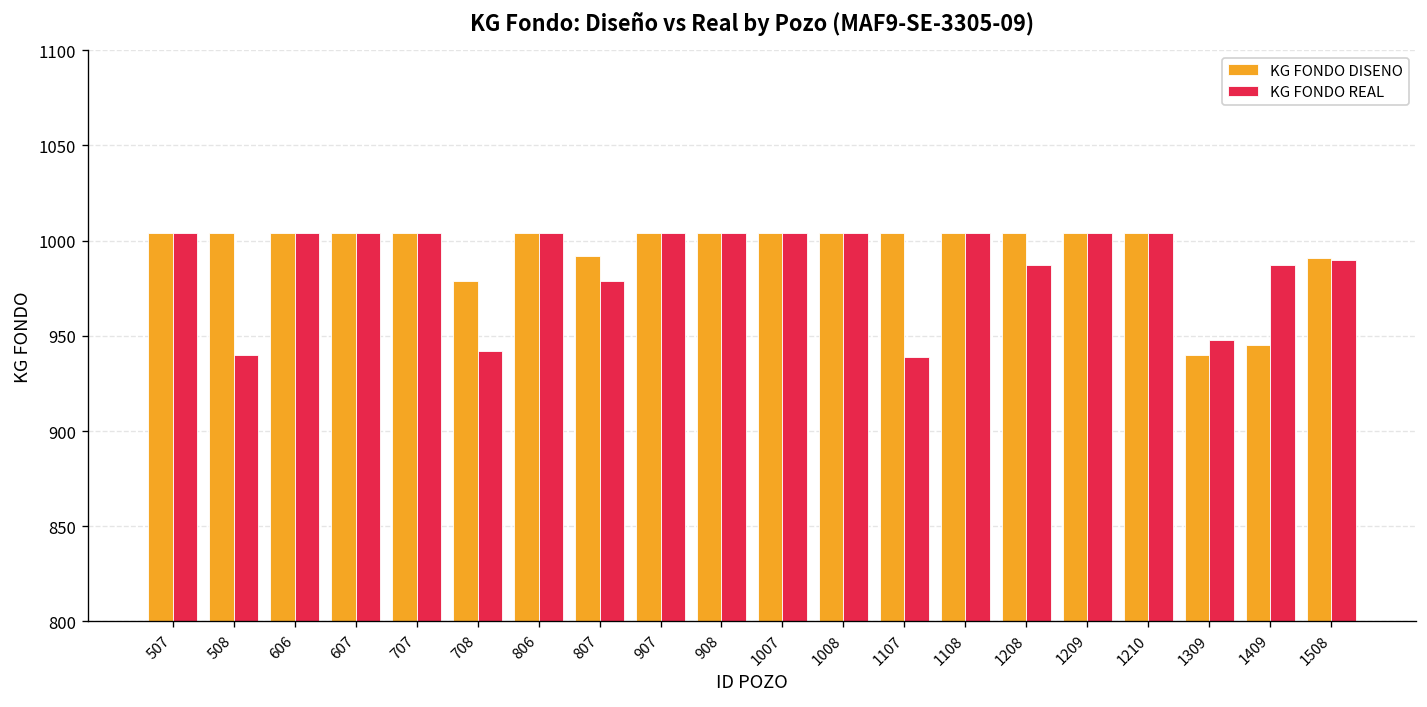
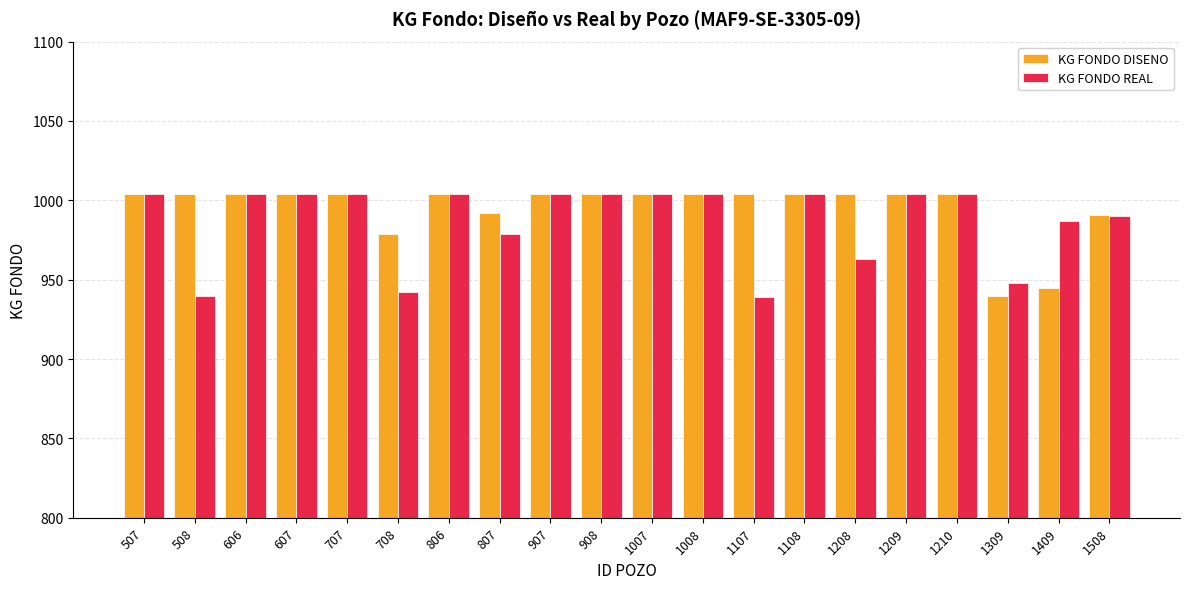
KG FONDO REAL, 1208: 987 -> 963
